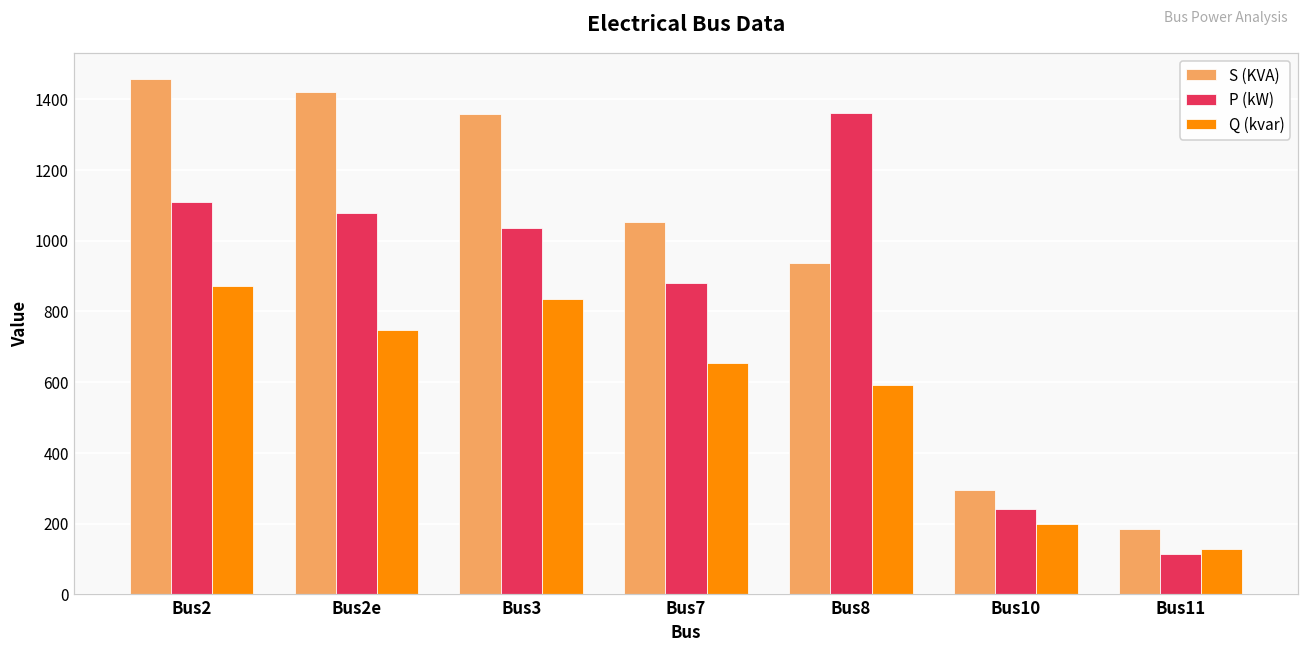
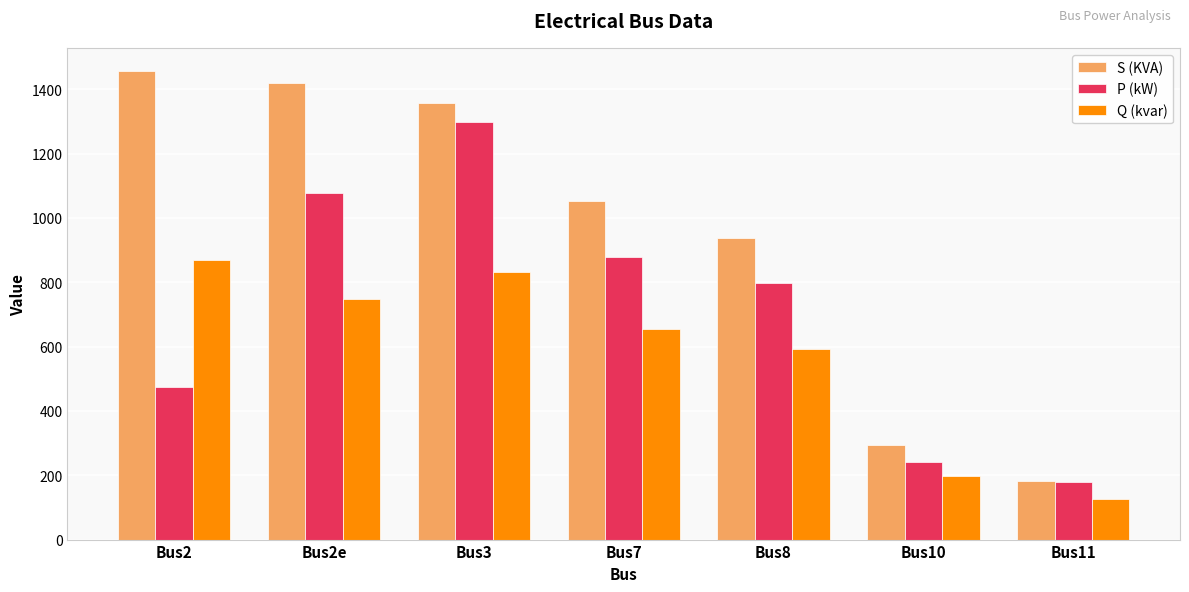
P (kW), Bus2: 1110 -> 480
P (kW), Bus3: 1040 -> 1300
P (kW), Bus8: 1360 -> 800
P (kW), Bus11: 110 -> 180
